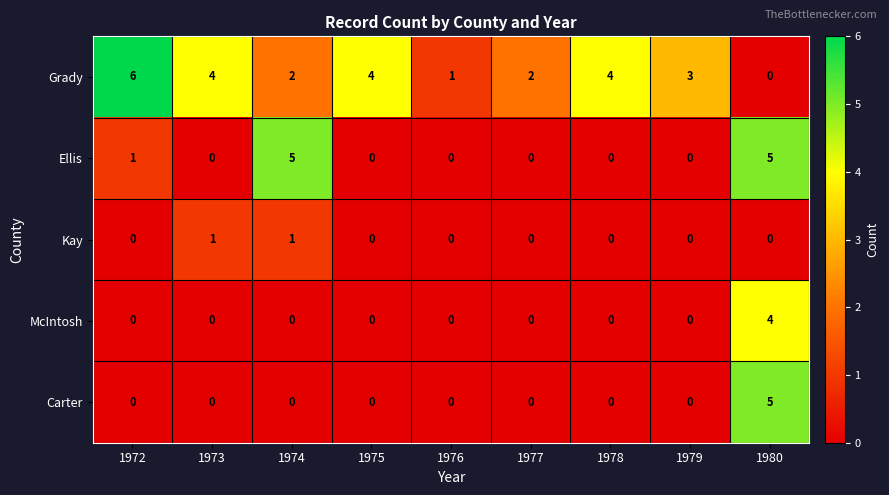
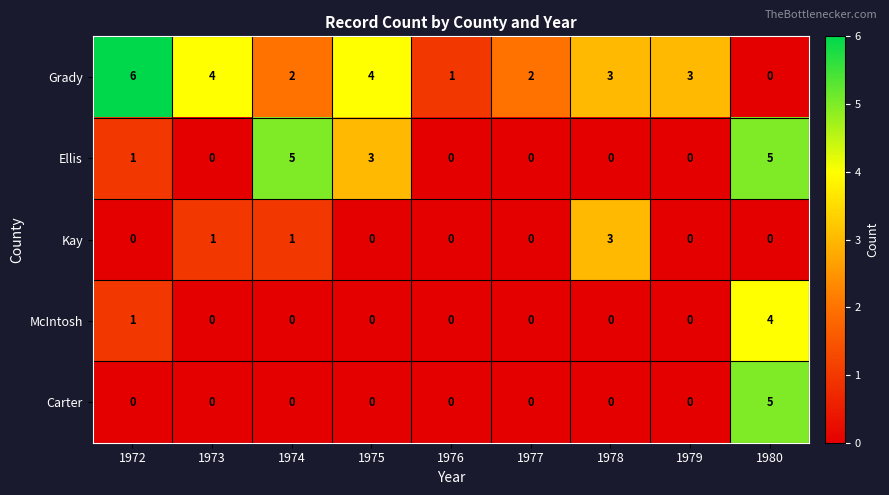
Grady, 1978: 4 -> 3
Ellis, 1975: 0 -> 3
Kay, 1978: 0 -> 3
McIntosh, 1972: 0 -> 1
